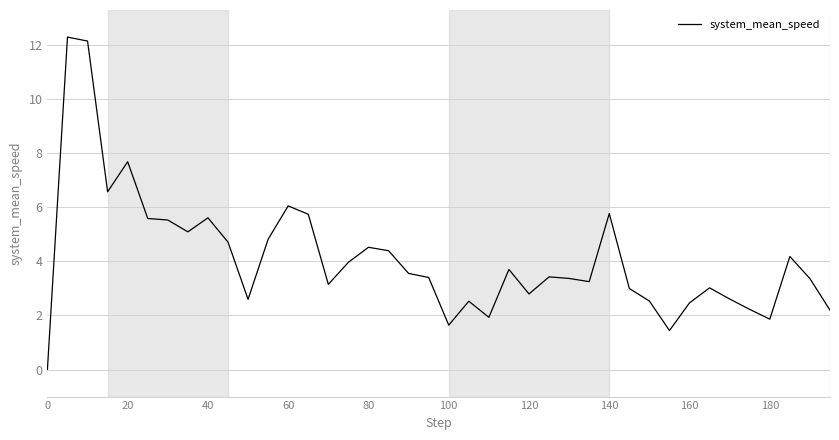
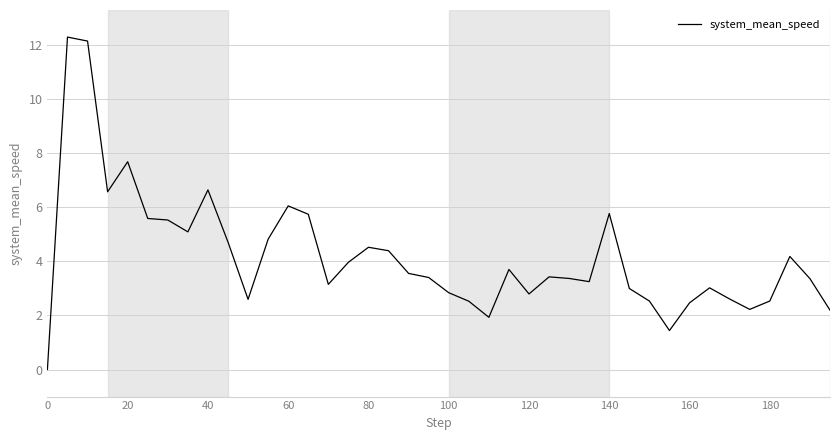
40: 5.6 -> 6.6
100: 1.6 -> 2.8
180: 1.9 -> 2.5
